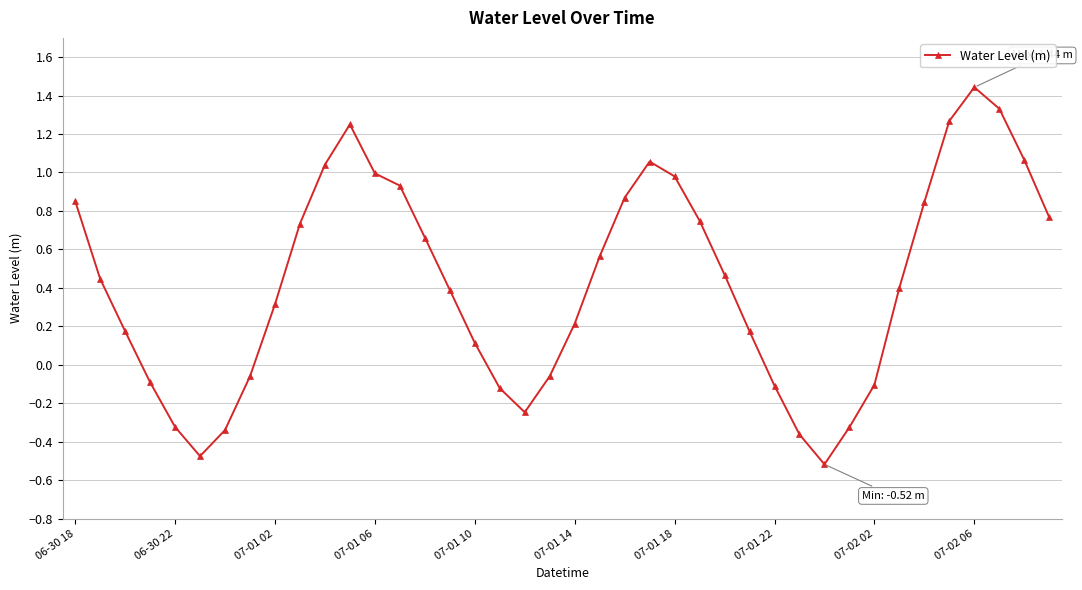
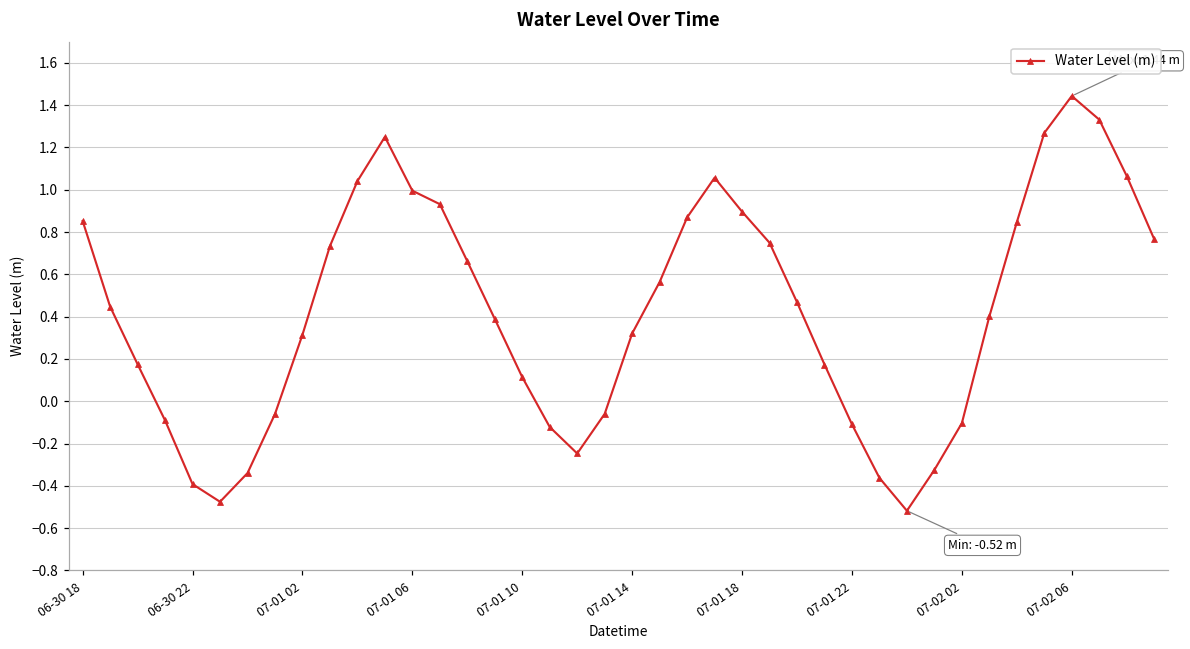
06-30 22: -0.32 -> -0.39
07-01 14: 0.21 -> 0.32
07-01 18: 0.98 -> 0.90
